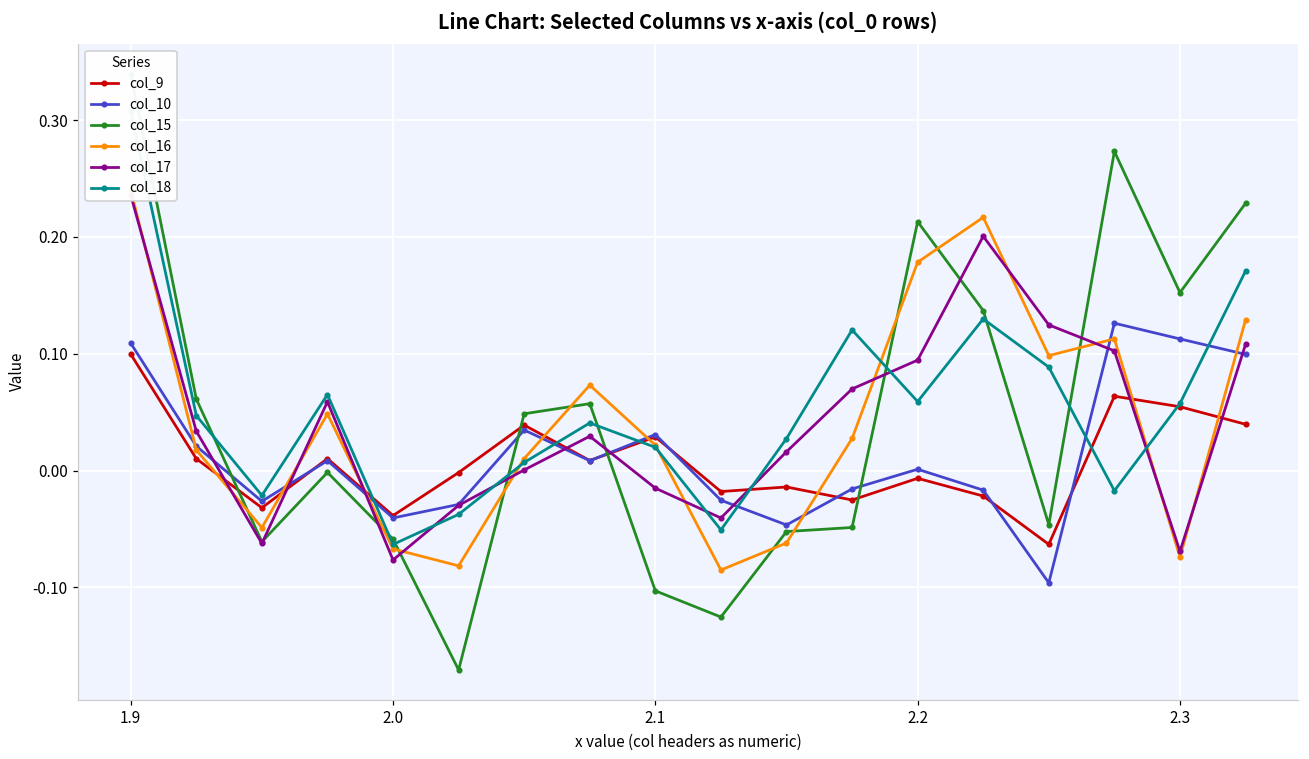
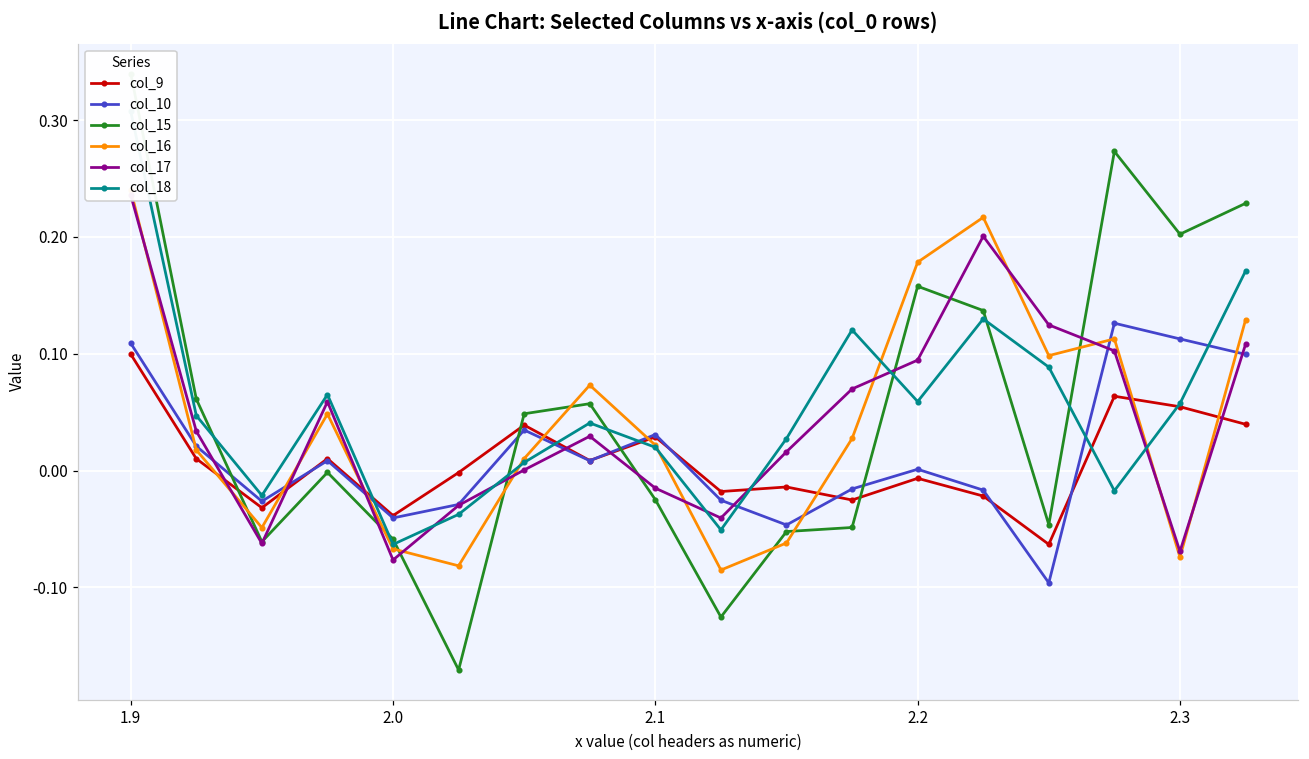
col_15, 2.1: -0.103 -> -0.025
col_15, 2.2: 0.213 -> 0.158
col_15, 2.3: 0.152 -> 0.202
